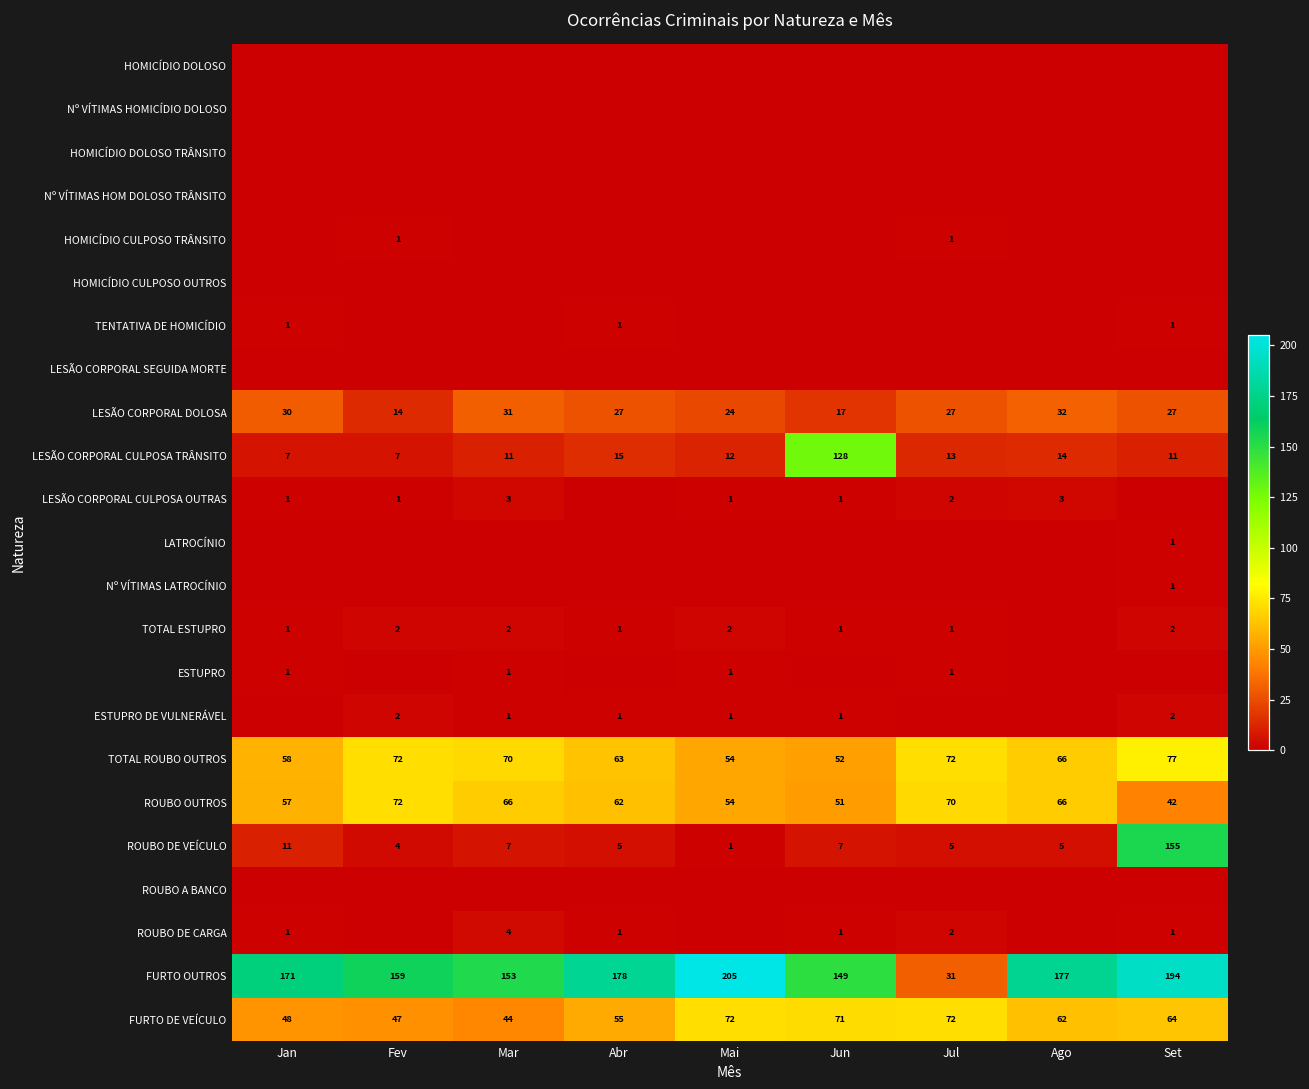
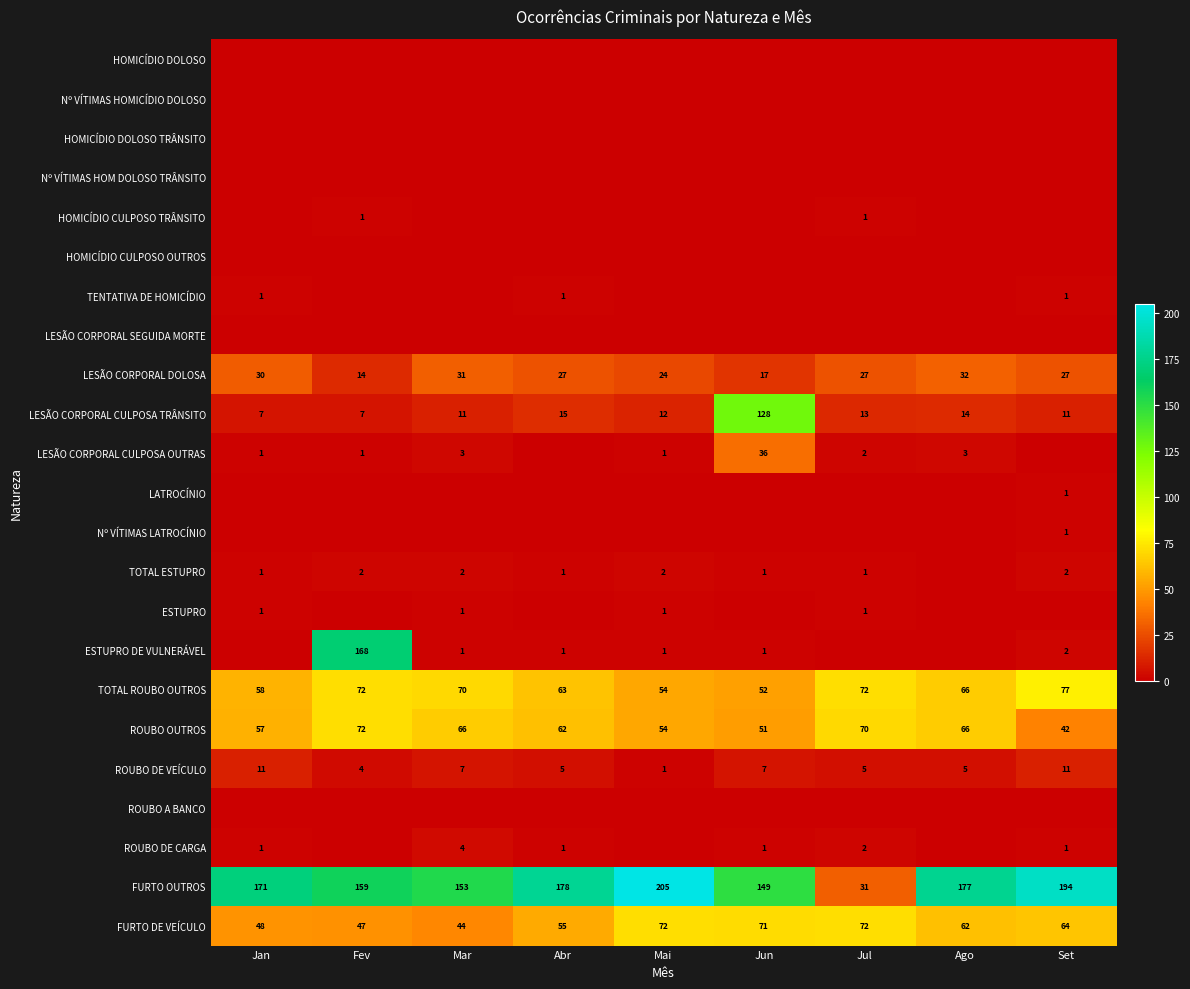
LESÃO CORPORAL CULPOSA OUTRAS, Jun: 1 -> 36
ESTUPRO DE VULNERÁVEL, Fev: 2 -> 168
ROUBO DE VEÍCULO, Set: 155 -> 11
